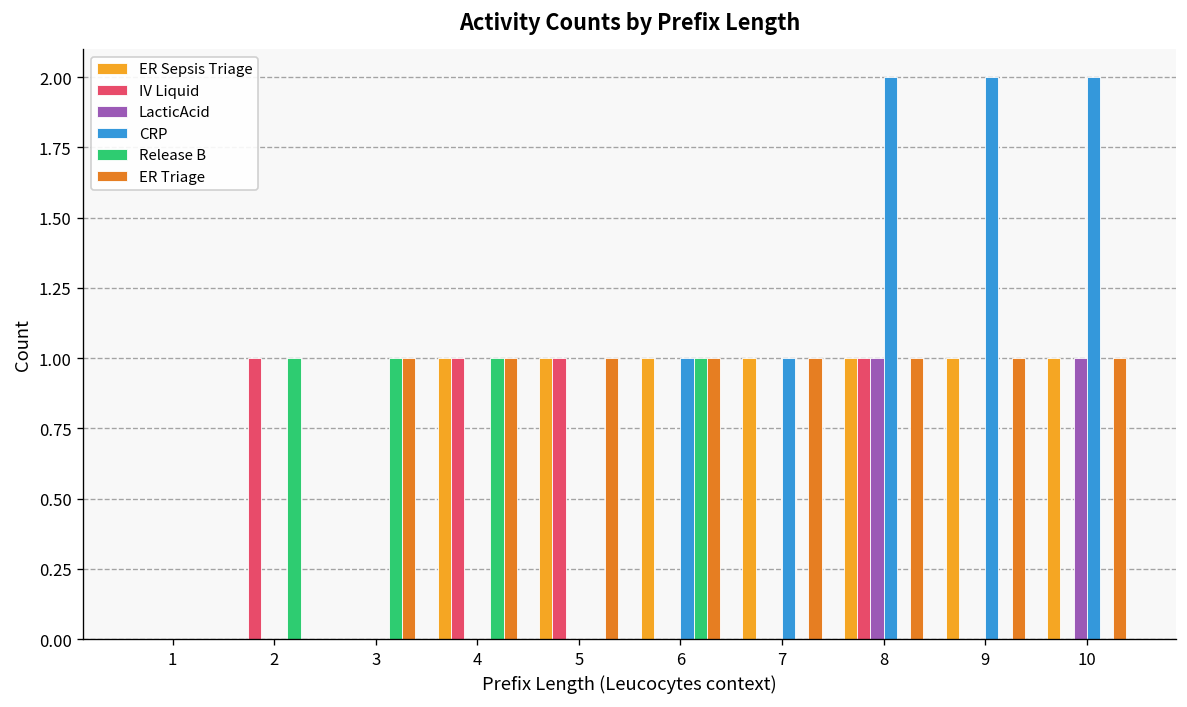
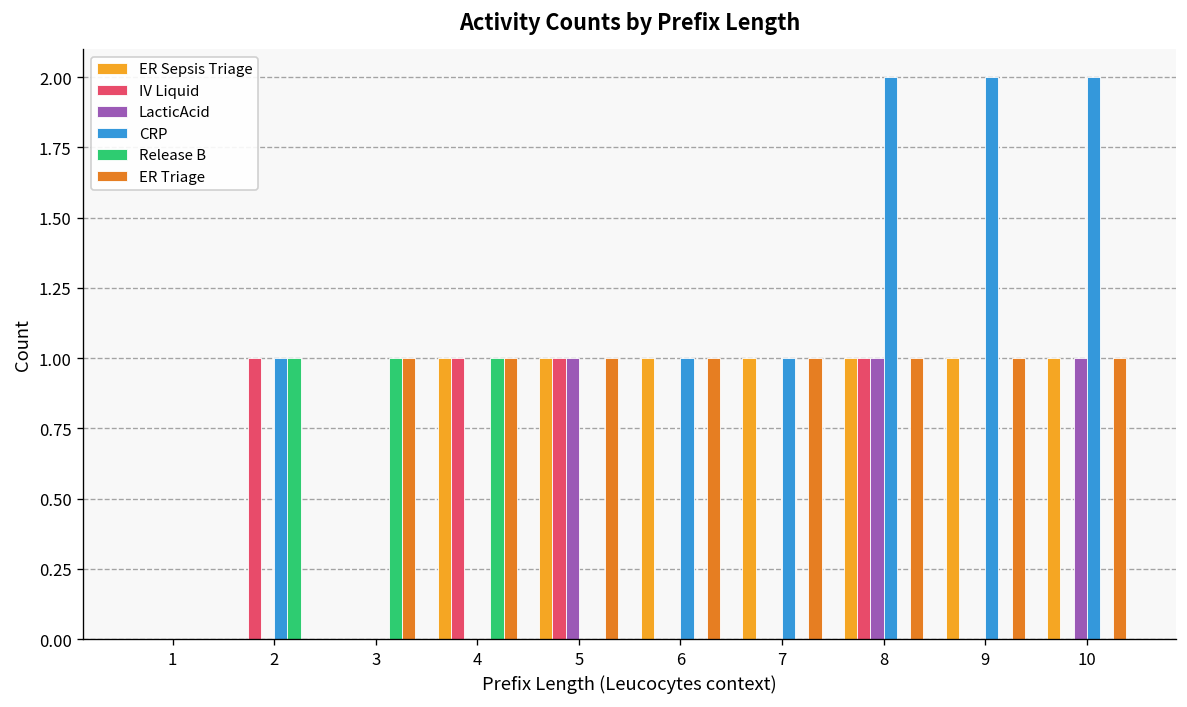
CRP, 2: 0 -> 1
LacticAcid, 5: 0 -> 1
Release B, 6: 1 -> 0
